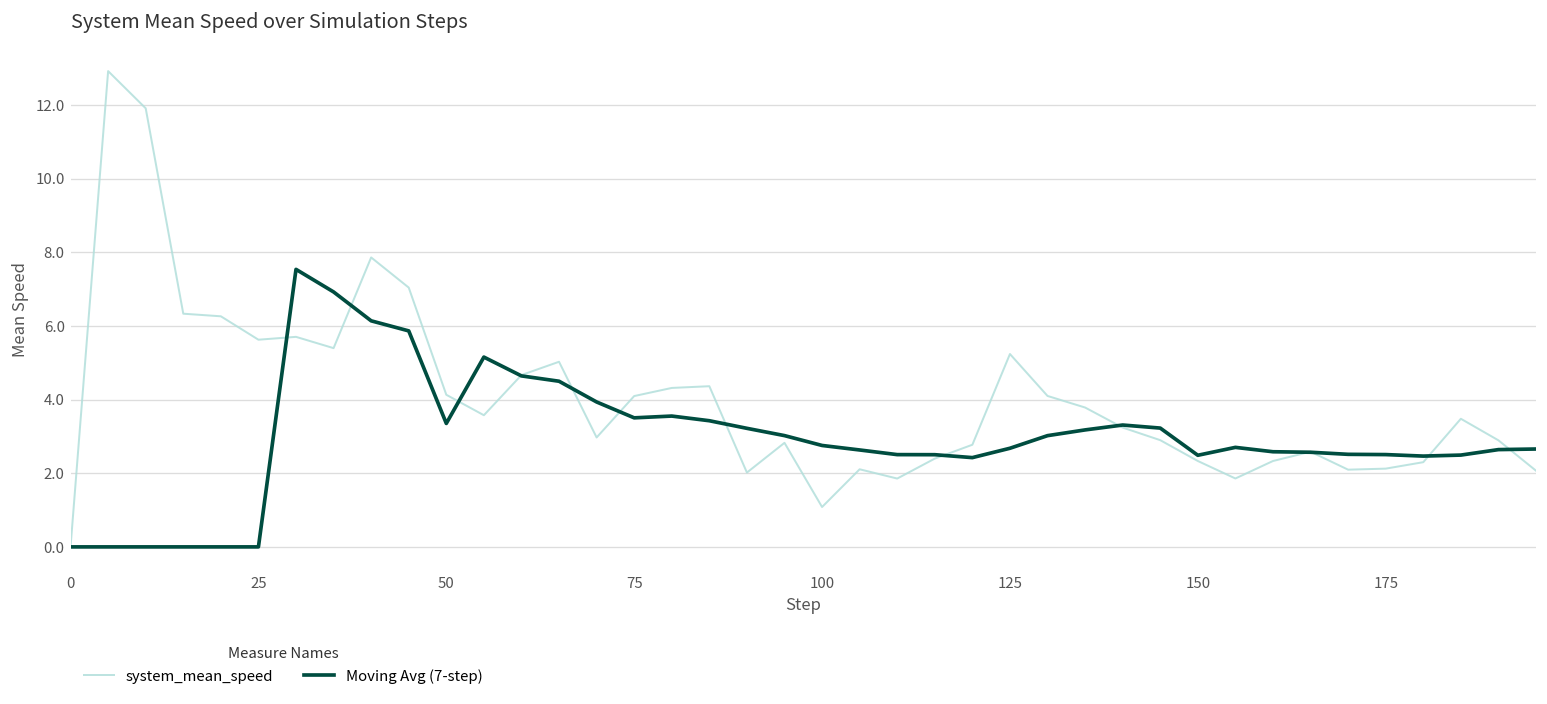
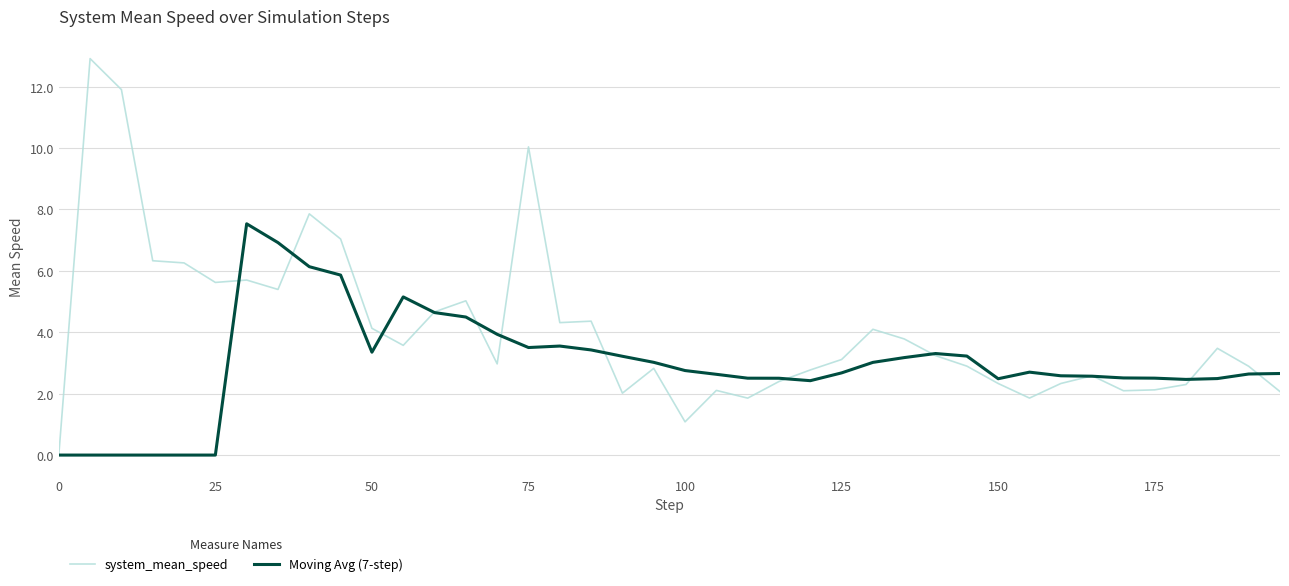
system_mean_speed, 75: 4.1 -> 10.0
system_mean_speed, 125: 5.2 -> 3.1
